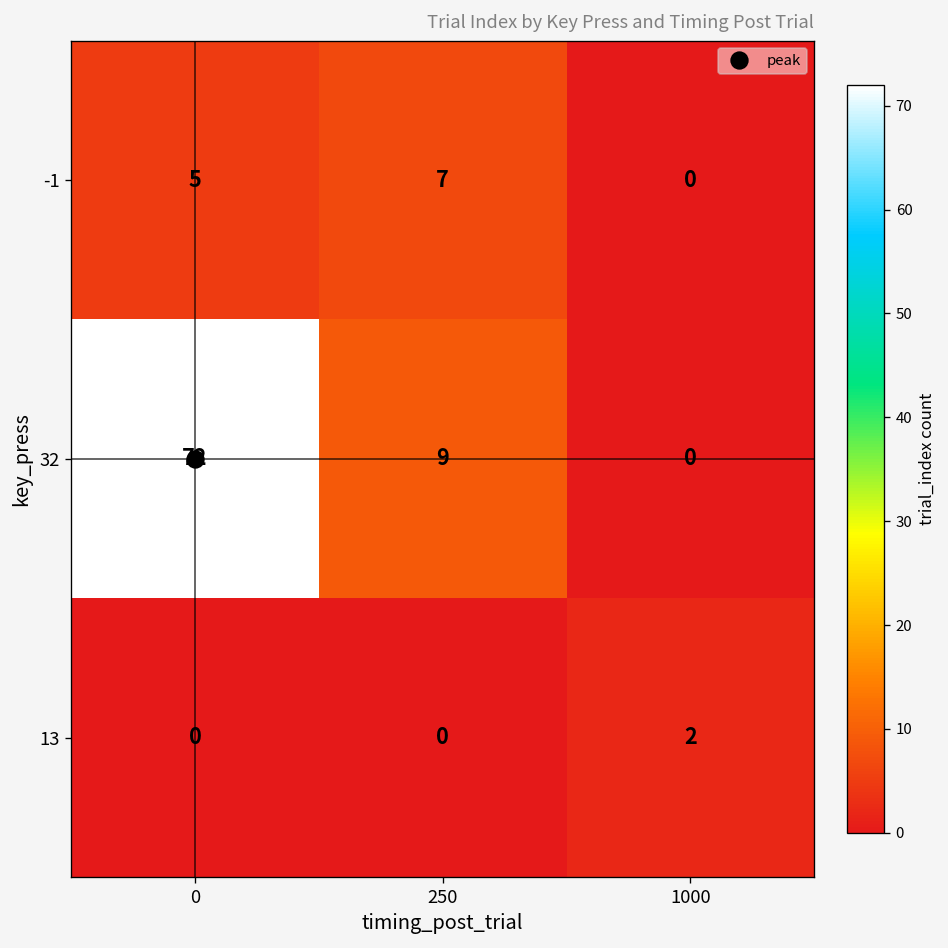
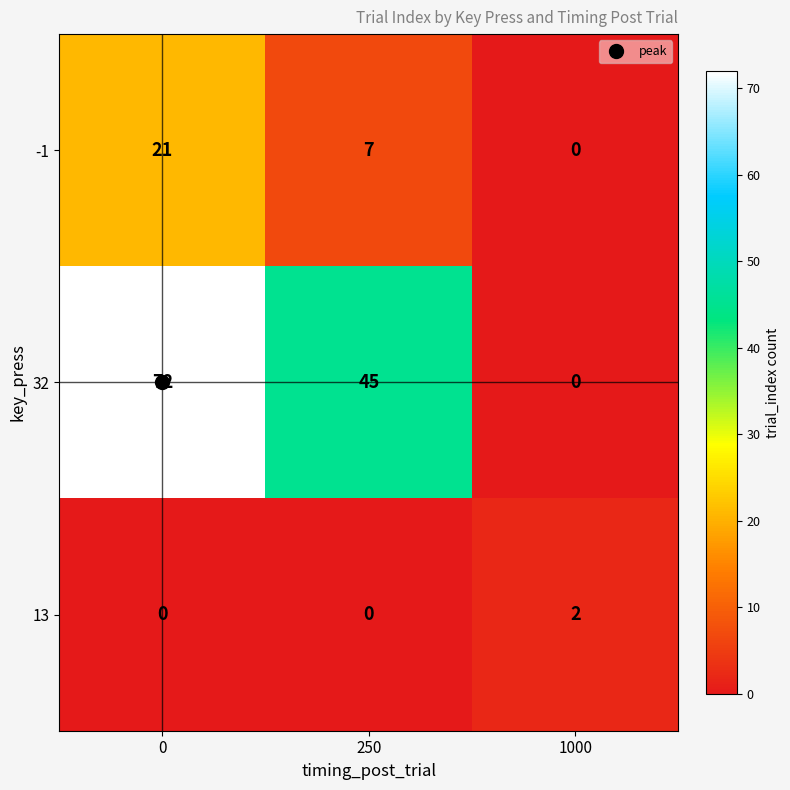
-1, 0: 5 -> 21
32, 250: 9 -> 45
